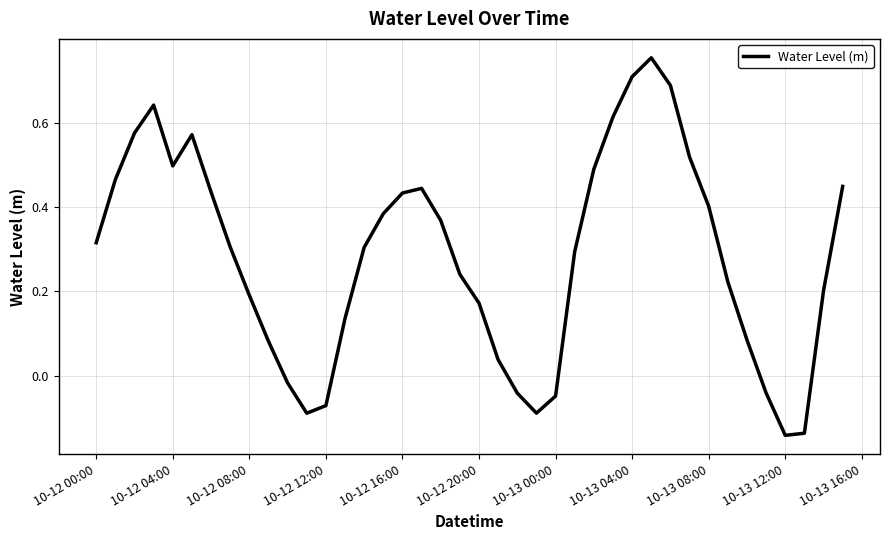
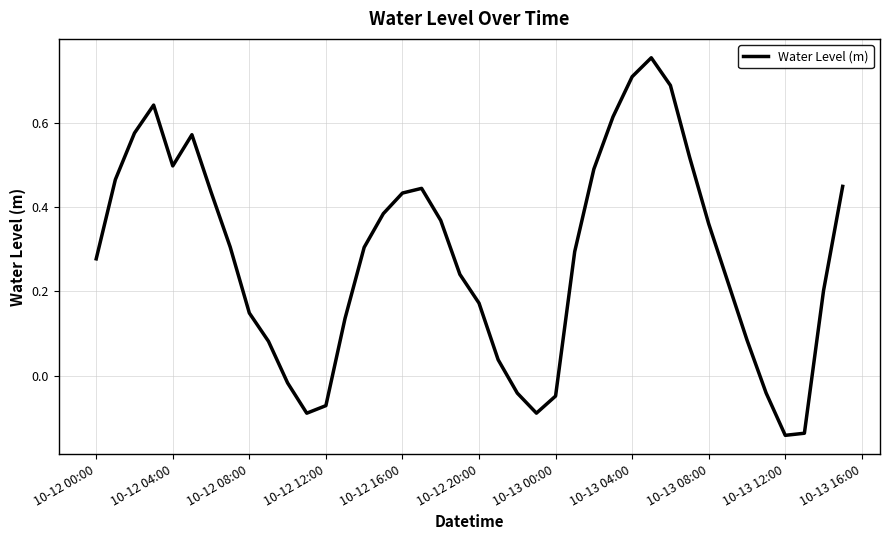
10-12 00:00: 0.32 -> 0.28
10-12 08:00: 0.19 -> 0.15
10-13 08:00: 0.40 -> 0.36
